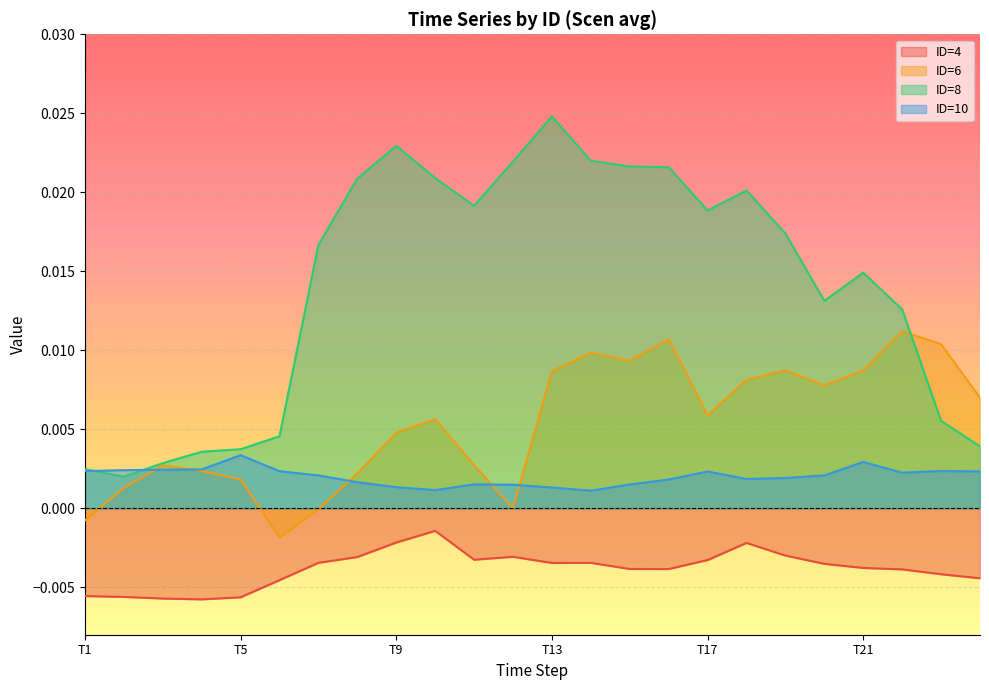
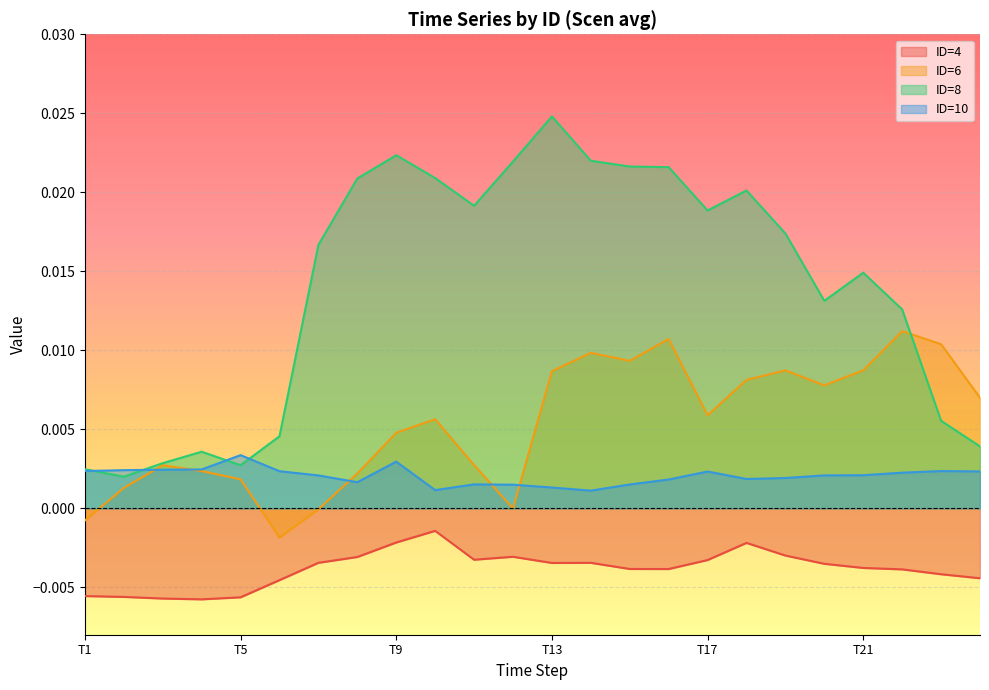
ID=8, T5: 0.0037 -> 0.0027
ID=8, T9: 0.0229 -> 0.0223
ID=10, T9: 0.0013 -> 0.0030
ID=10, T21: 0.0029 -> 0.0021
